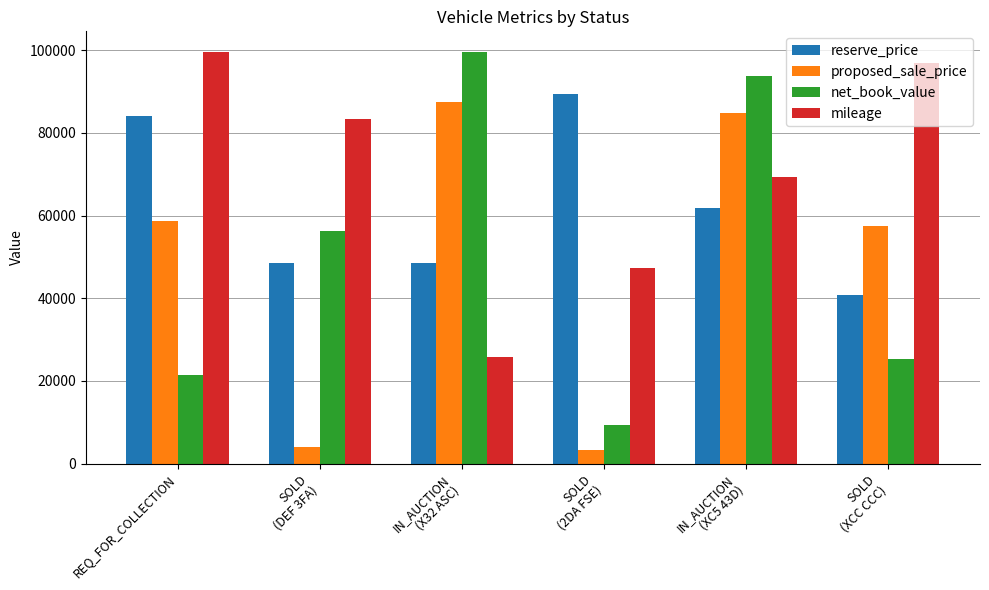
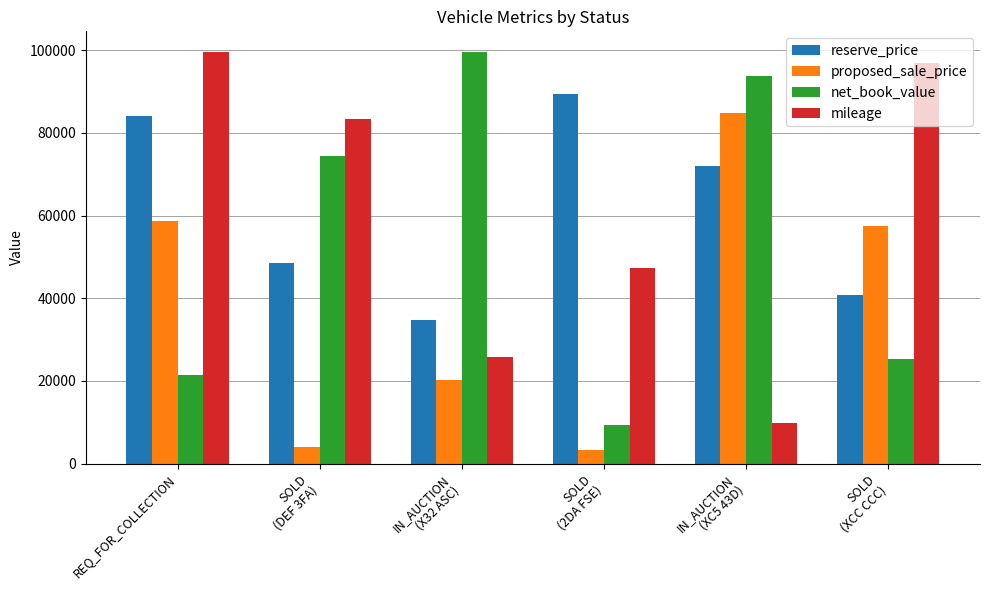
net_book_value, SOLD (DEF 3FA): 56000 -> 74000
reserve_price, IN_AUCTION (X32 ASC): 49000 -> 35000
proposed_sale_price, IN_AUCTION (X32 ASC): 88000 -> 20000
reserve_price, IN_AUCTION (XC5 43D): 62000 -> 72000
mileage, IN_AUCTION (XC5 43D): 69000 -> 10000
